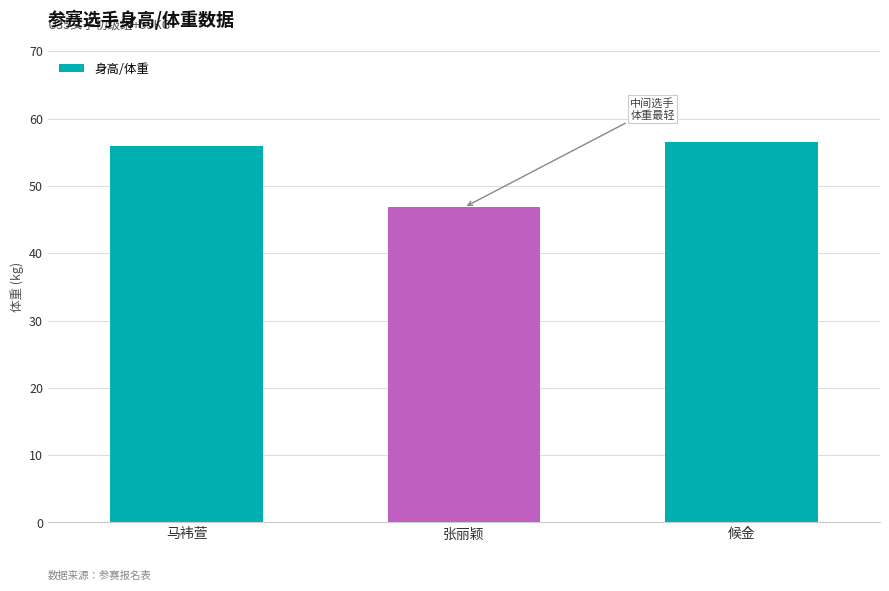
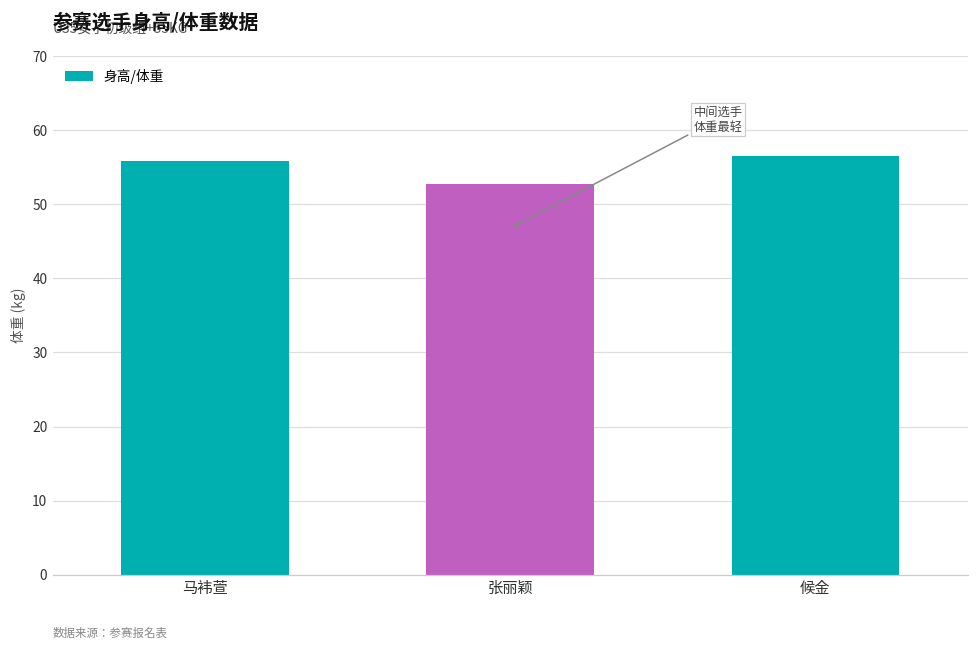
张丽颖: 47 -> 53
